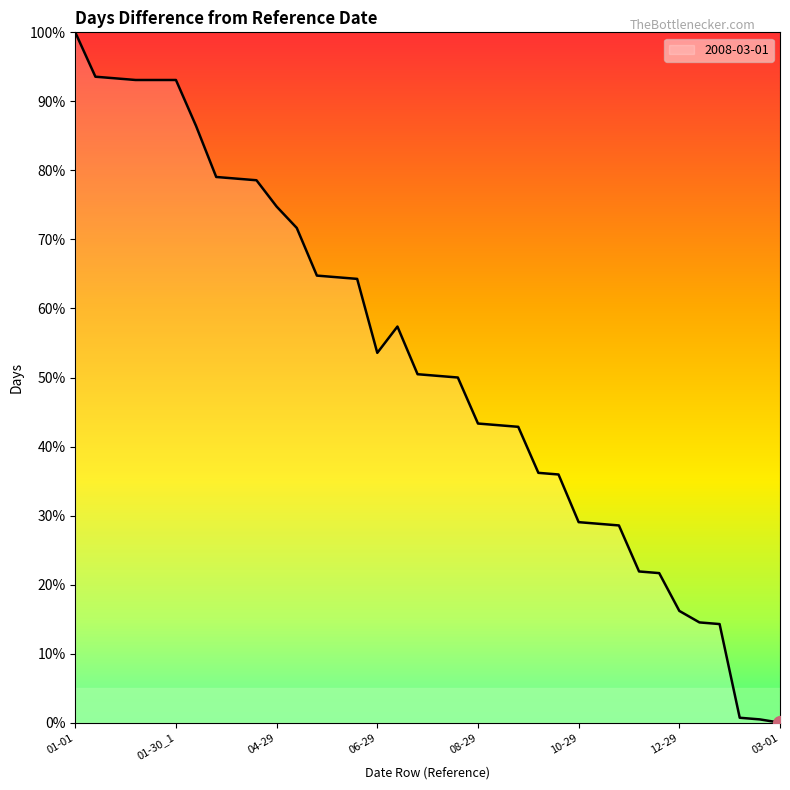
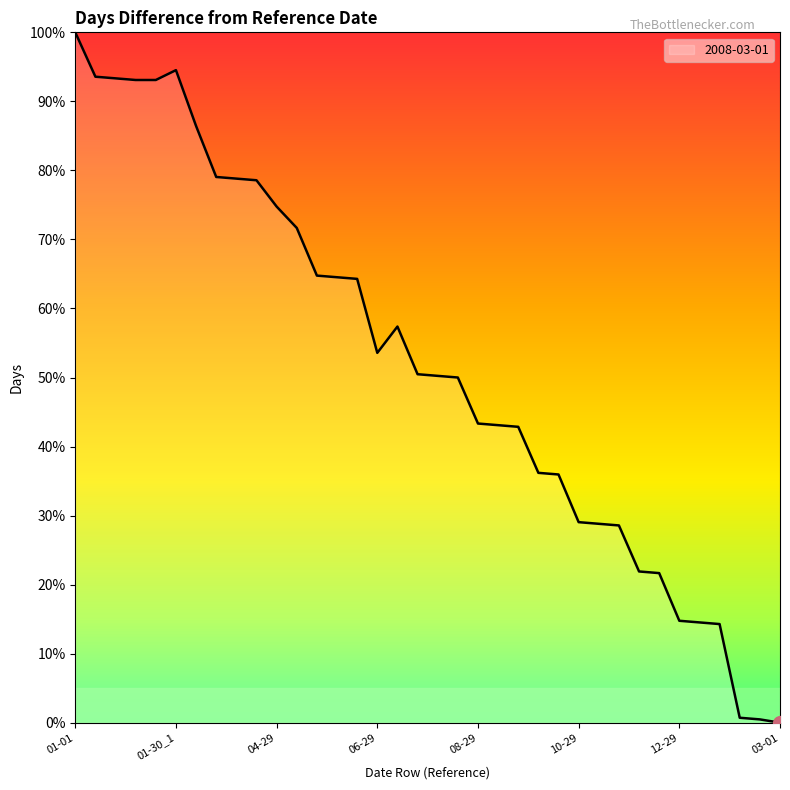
2008-03-01, 01-30_1: 93% -> 95%
2008-03-01, 12-29: 16% -> 15%
